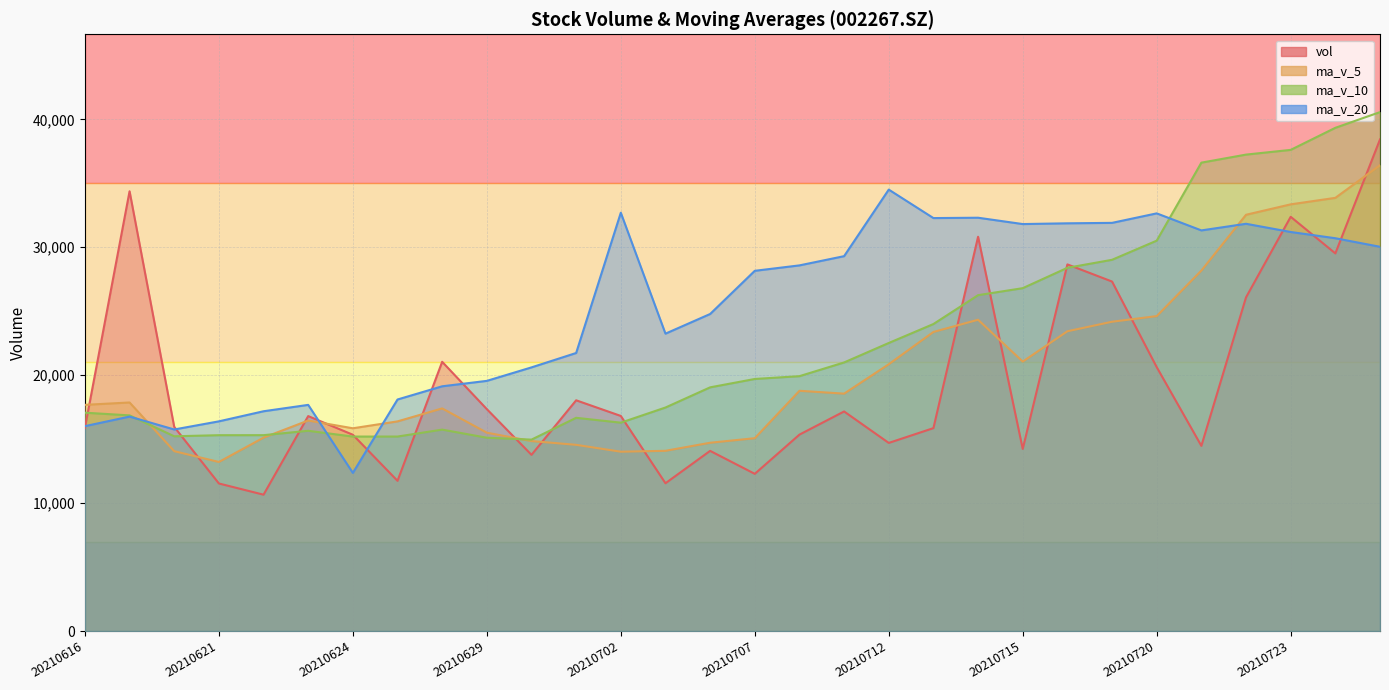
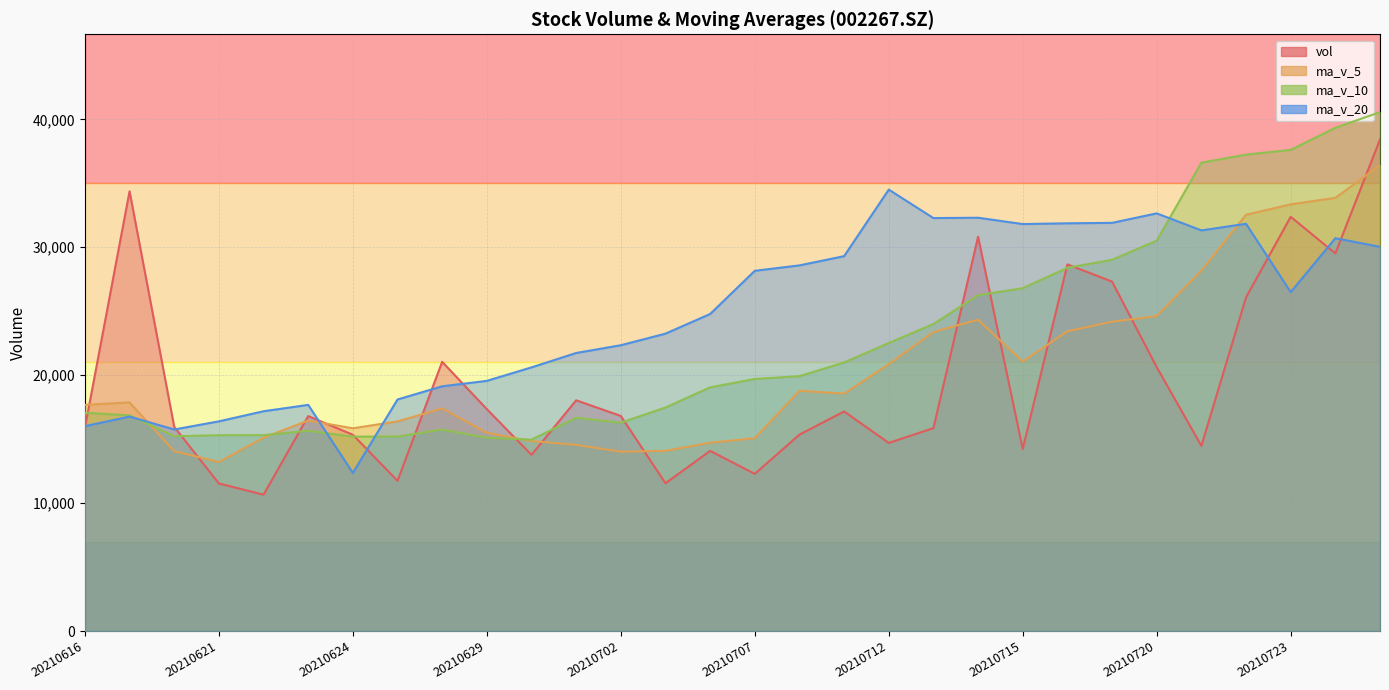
ma_v_20, 20210702: 32,700 -> 22,300
ma_v_20, 20210723: 31,200 -> 26,500
